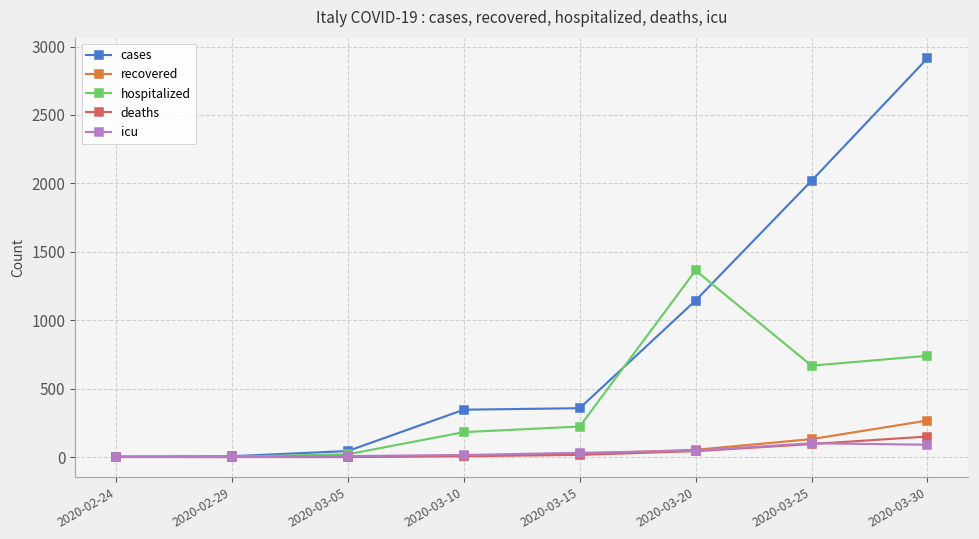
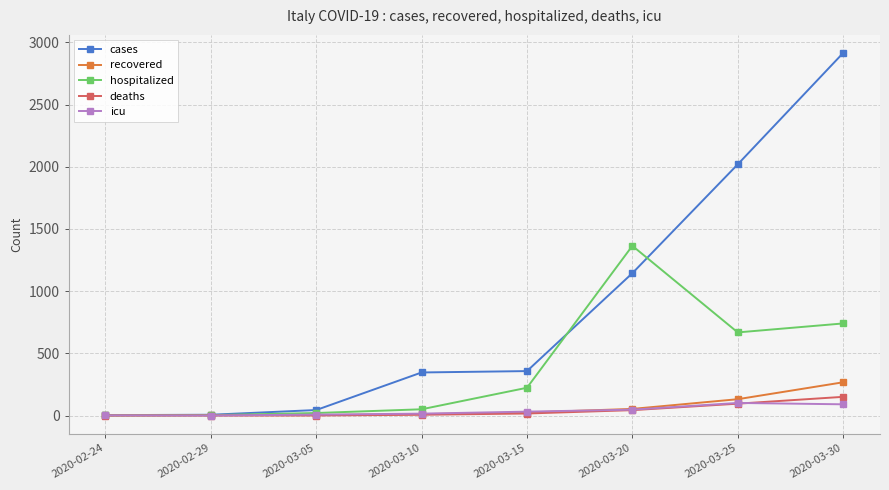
hospitalized, 2020-03-10: 180 -> 50
